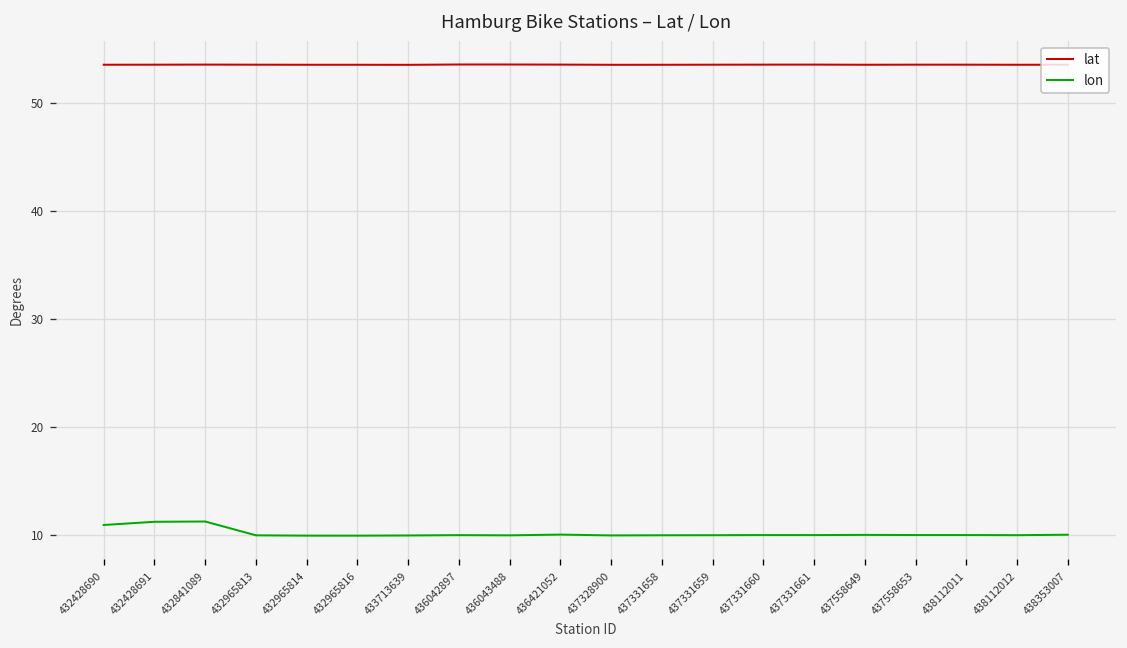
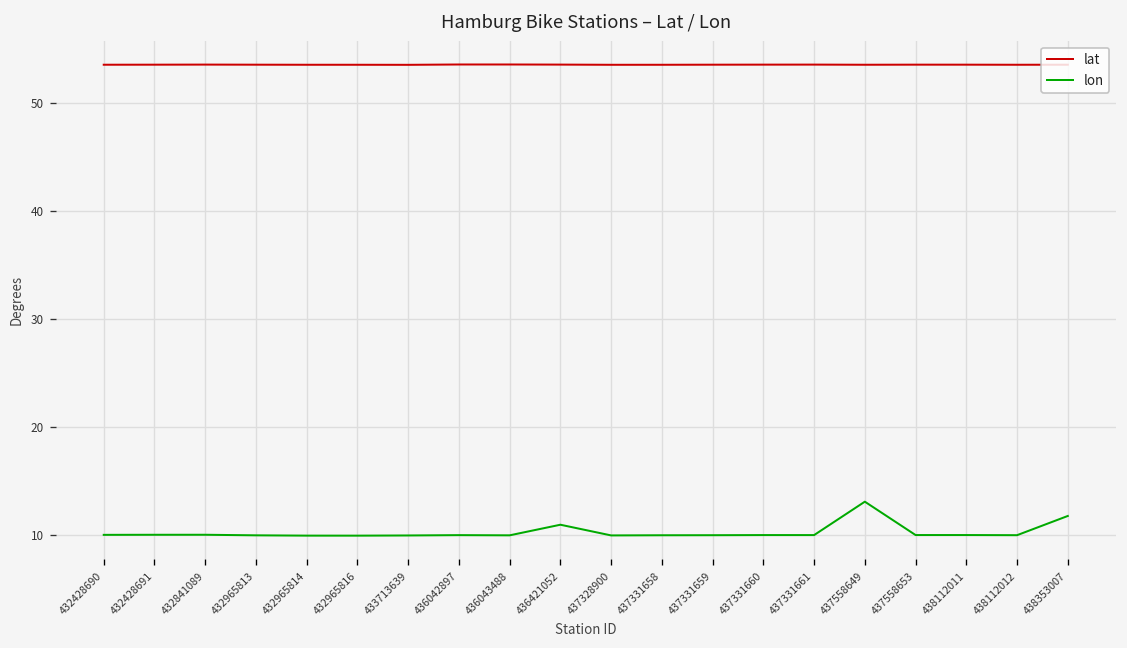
lon, 432428690: 11 -> 10
lon, 432428691: 11 -> 10
lon, 432841089: 11 -> 10
lon, 436421052: 10 -> 11
lon, 437558649: 10 -> 13
lon, 438353007: 10 -> 12
